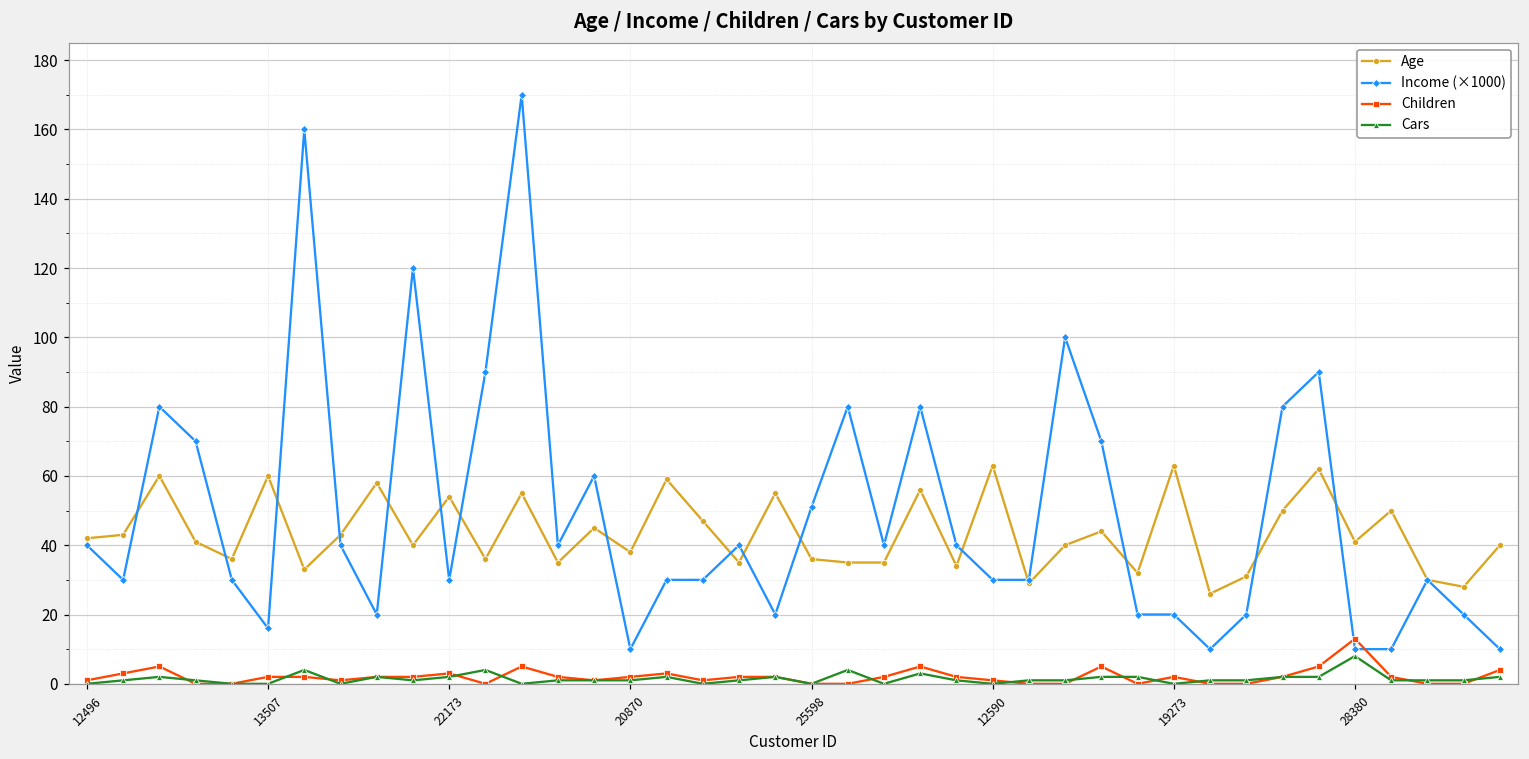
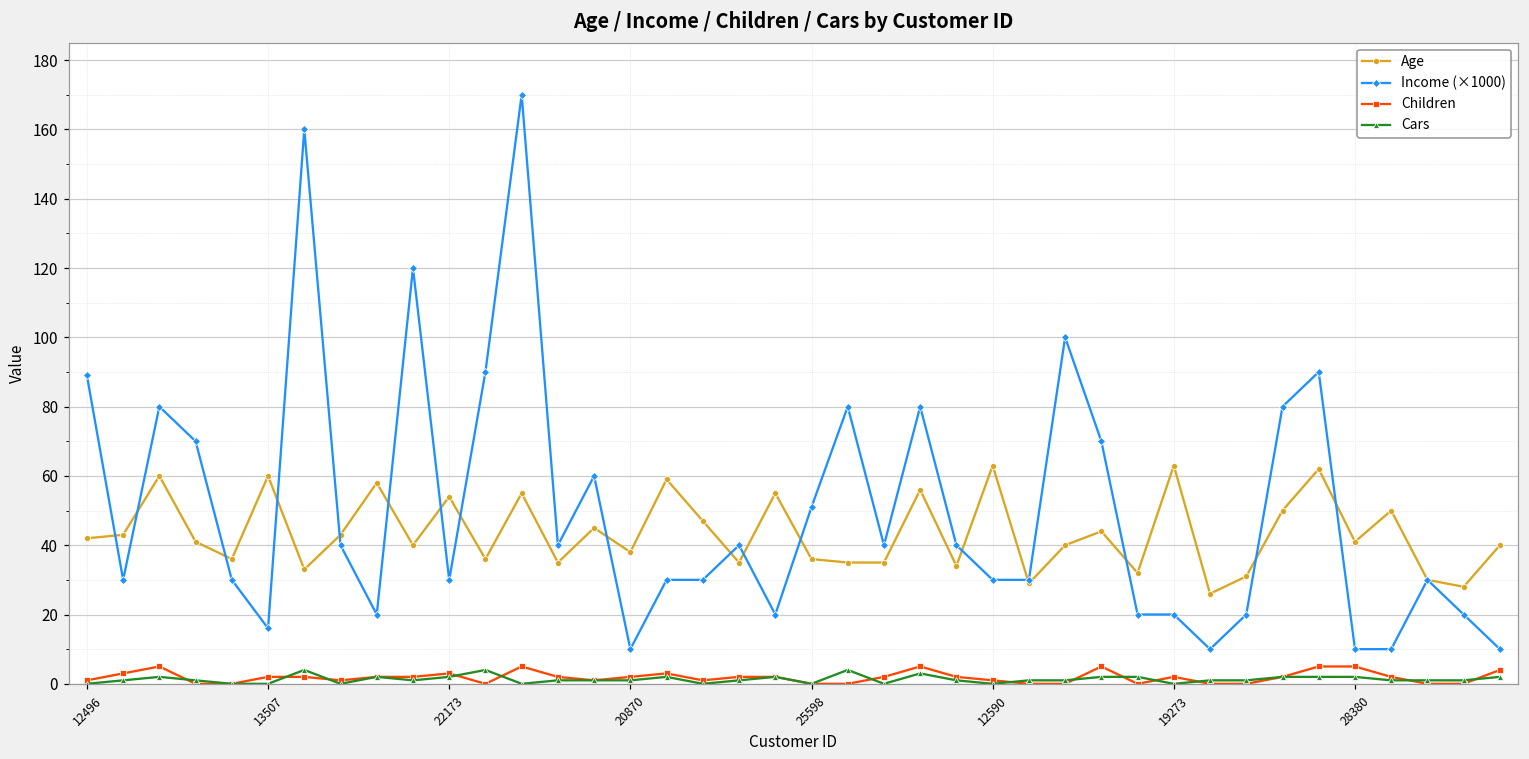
Income (×1000), 12496: 40 -> 89
Children, 28380: 13 -> 5
Cars, 28380: 8 -> 2
